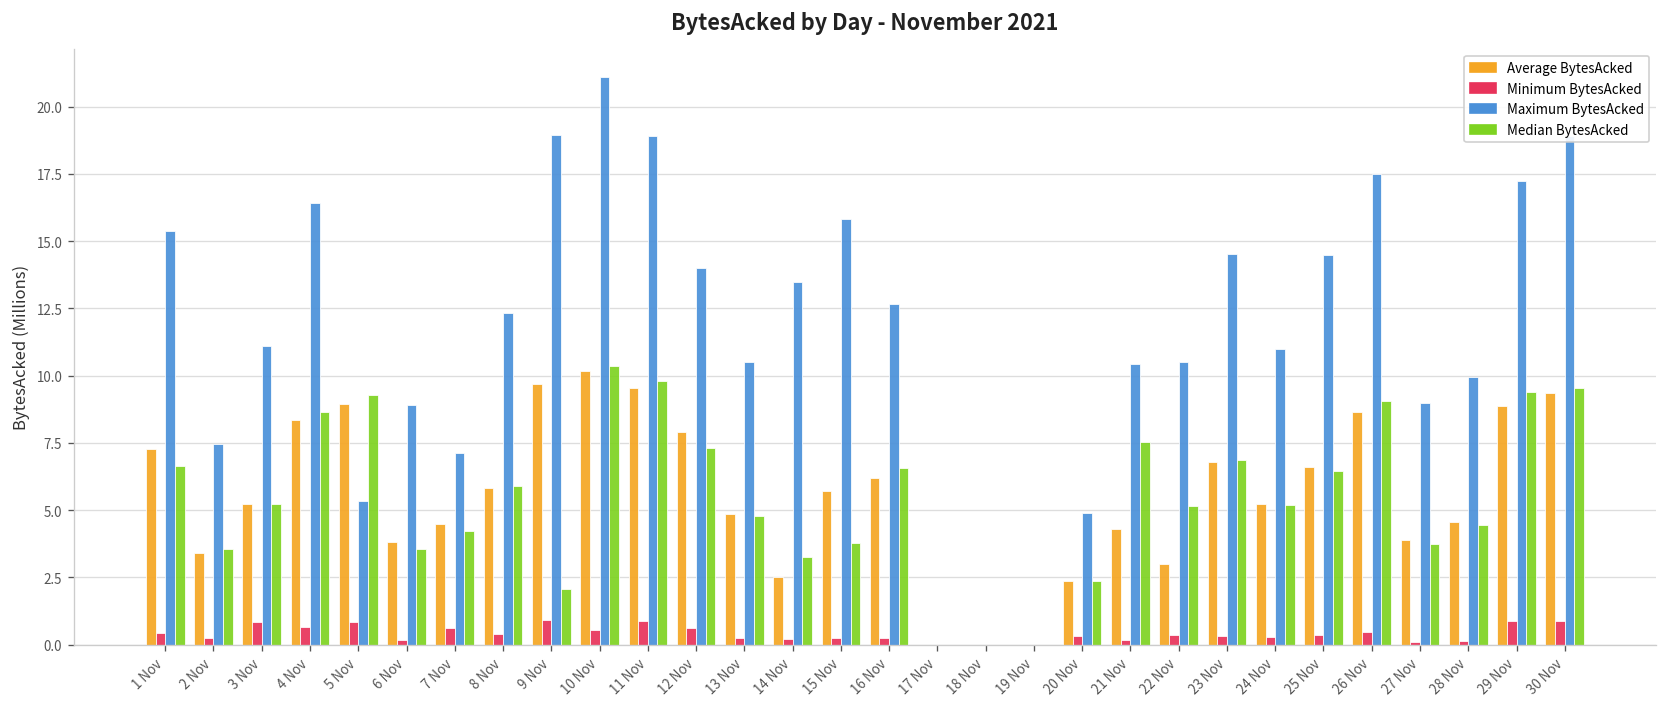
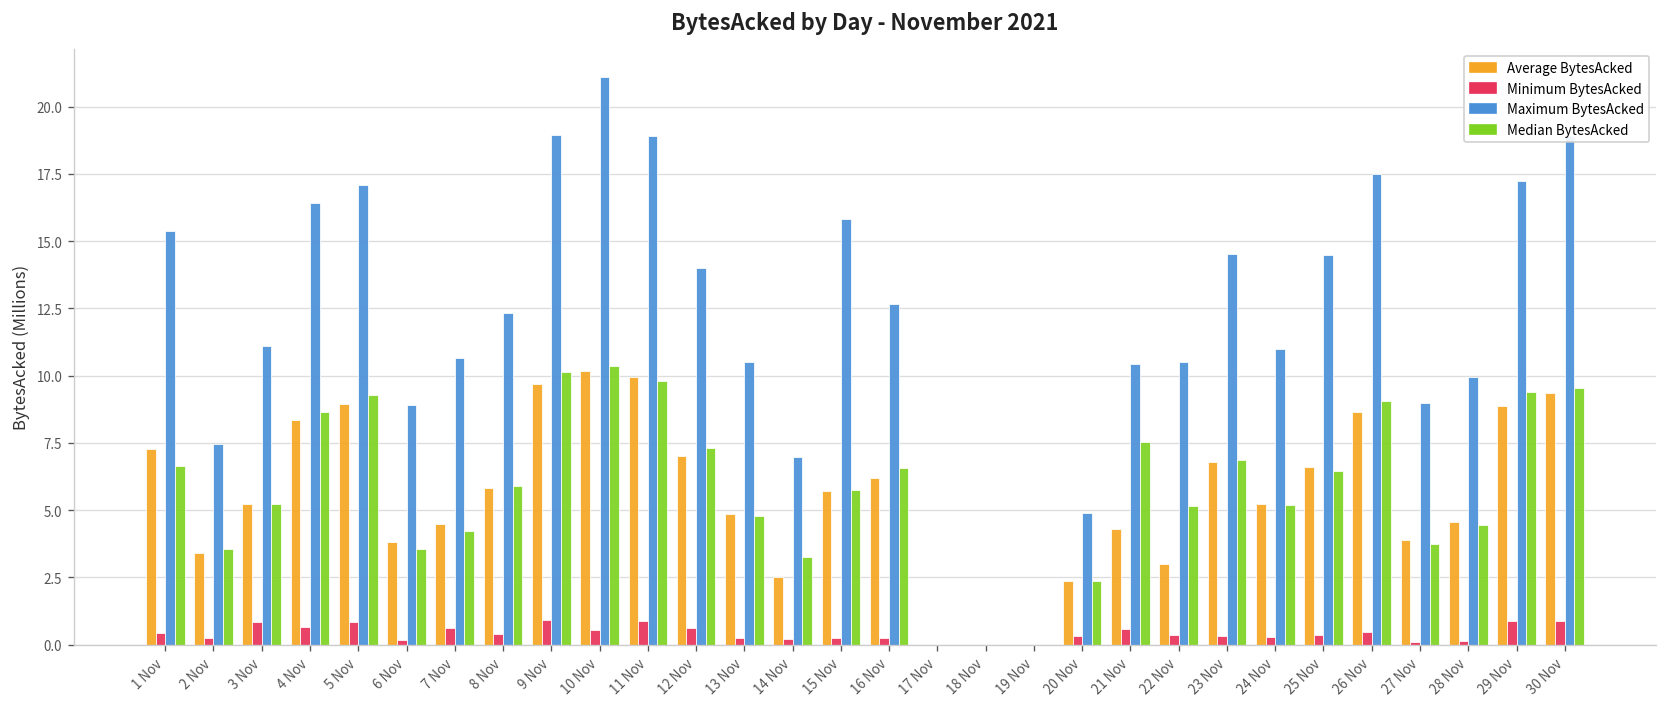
Maximum BytesAcked, 5 Nov: 5.3 -> 17.1
Maximum BytesAcked, 7 Nov: 7.1 -> 10.7
Median BytesAcked, 9 Nov: 2.1 -> 10.1
Average BytesAcked, 11 Nov: 9.6 -> 9.9
Average BytesAcked, 12 Nov: 7.9 -> 7.0
Maximum BytesAcked, 14 Nov: 13.5 -> 7.0
Median BytesAcked, 15 Nov: 3.8 -> 5.8
Minimum BytesAcked, 21 Nov: 0.2 -> 0.6
